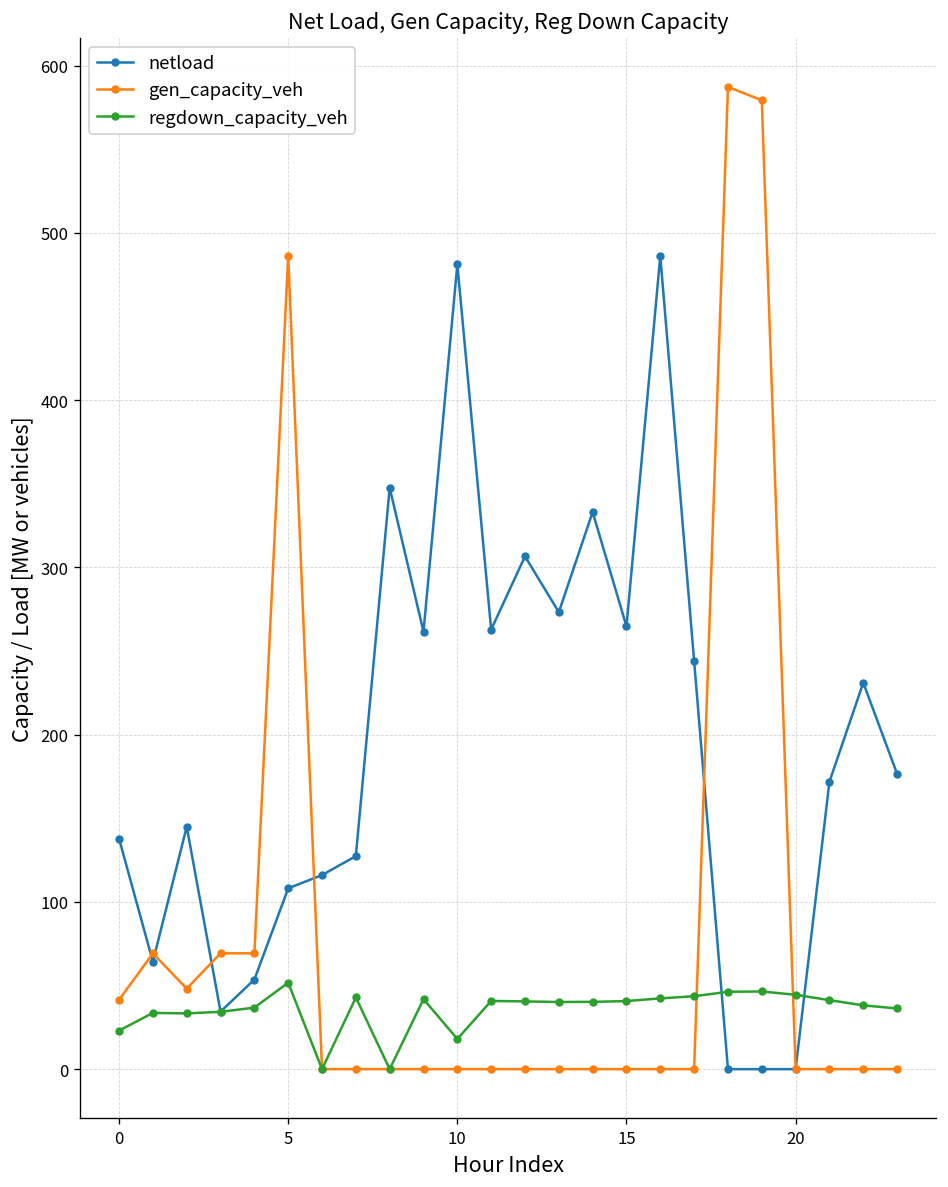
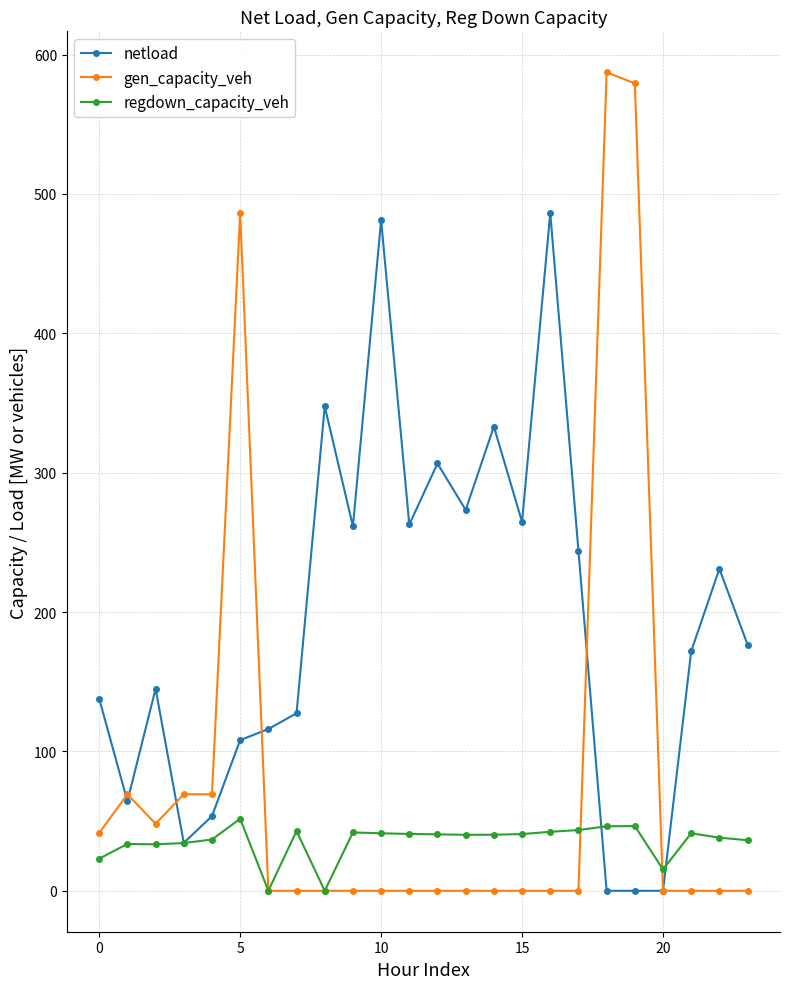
regdown_capacity_veh, 10: 18 -> 41
regdown_capacity_veh, 20: 44 -> 15
